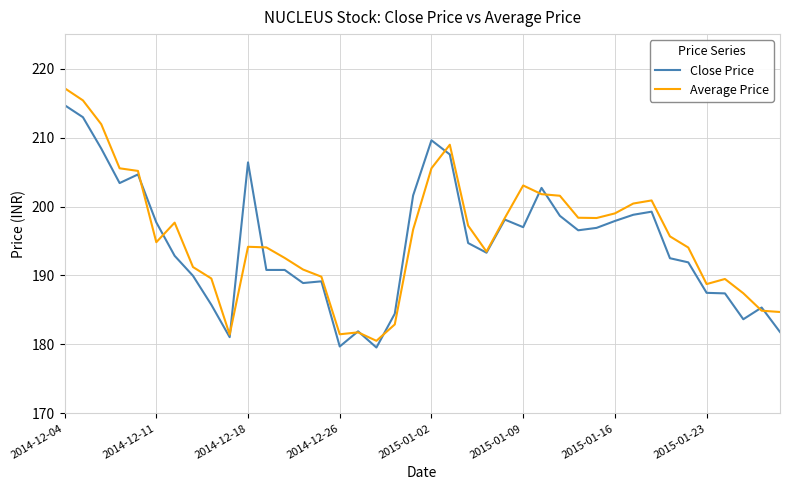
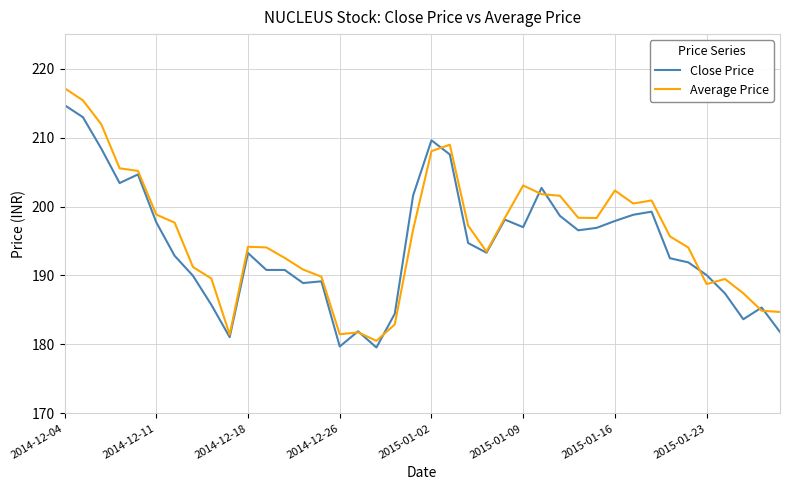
Average Price, 2014-12-11: 195 -> 199
Close Price, 2014-12-18: 206 -> 193
Average Price, 2015-01-02: 206 -> 208
Average Price, 2015-01-16: 199 -> 202
Close Price, 2015-01-23: 187 -> 190
